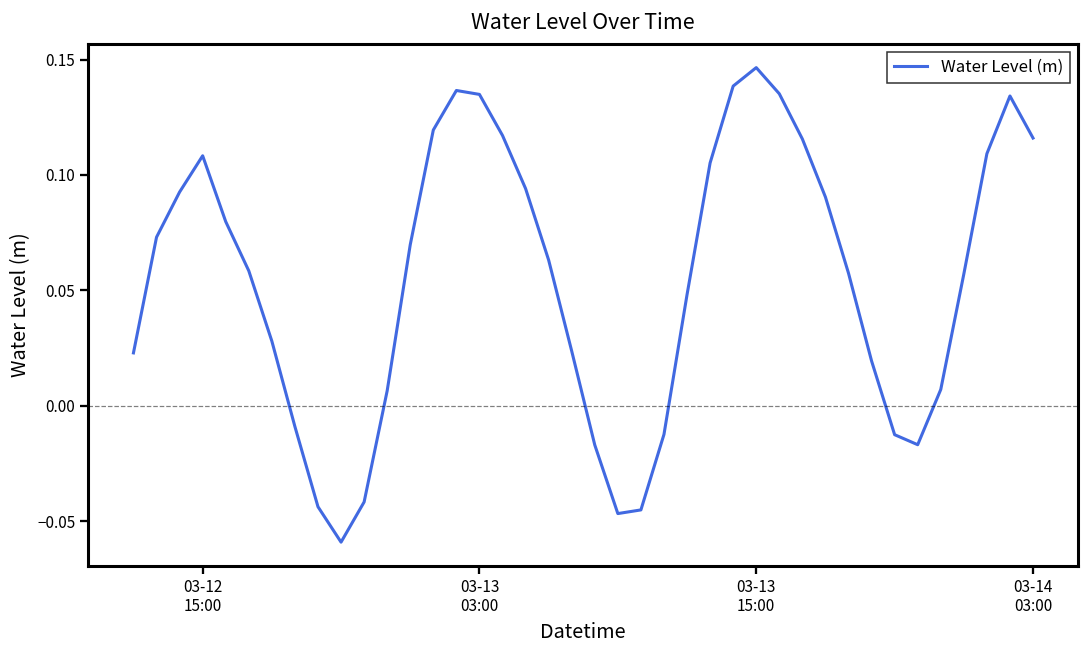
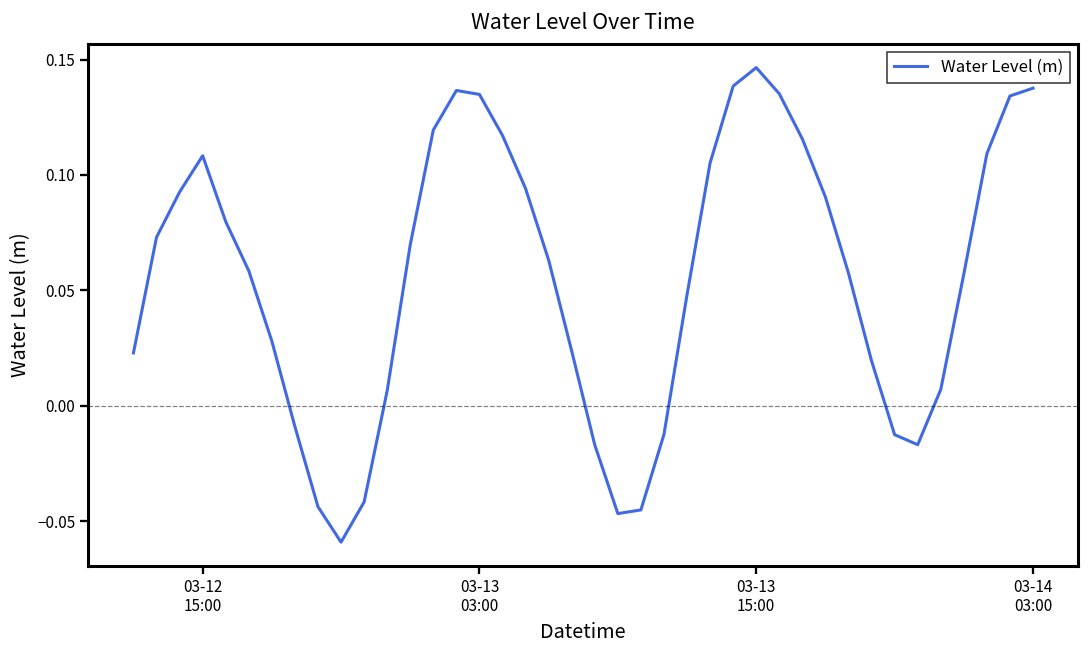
03-14 03:00: 0.116 -> 0.138
